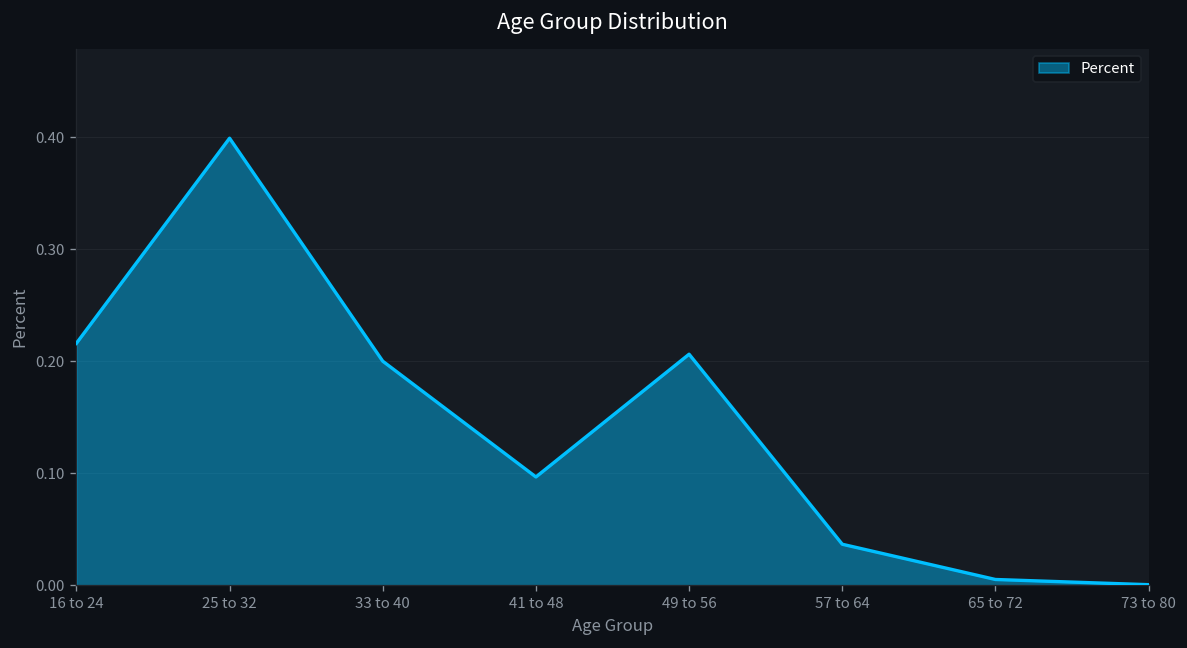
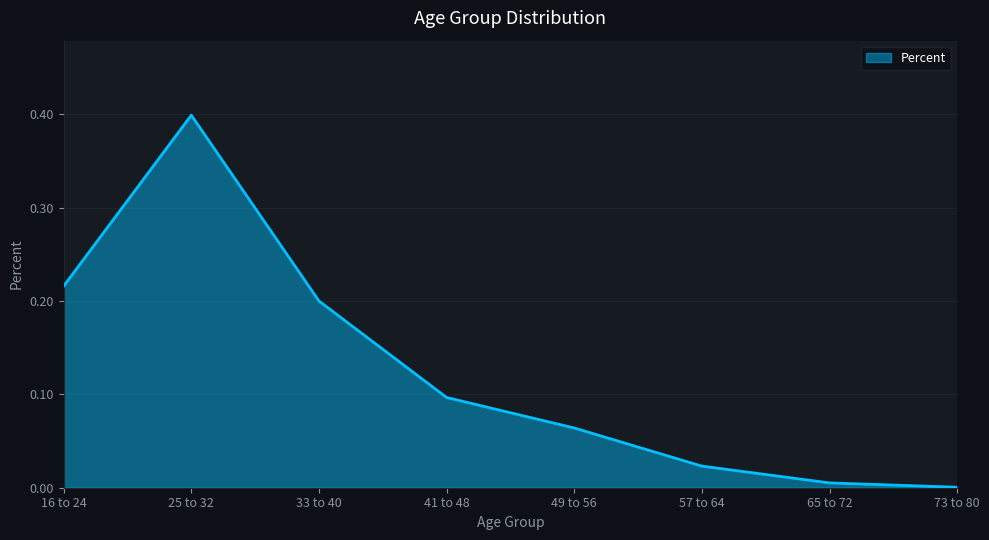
49 to 56: 0.21 -> 0.06
57 to 64: 0.04 -> 0.02
